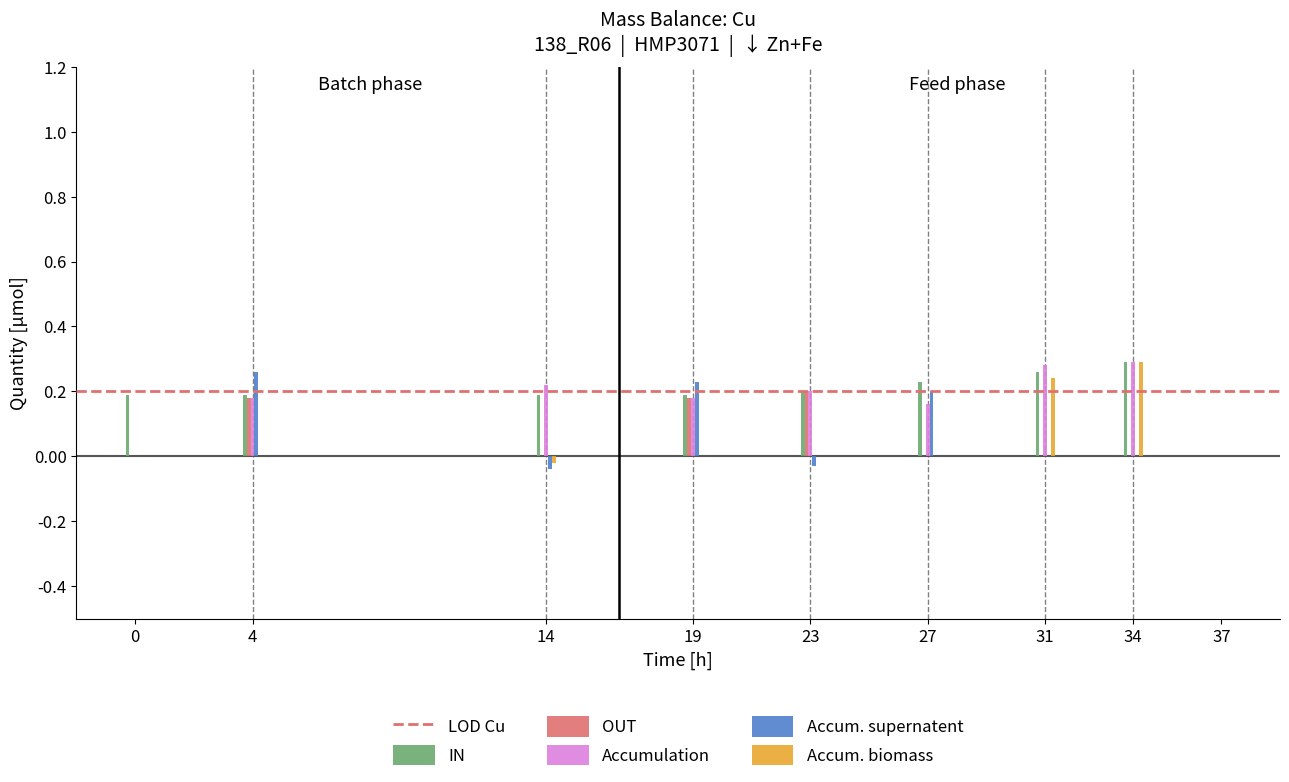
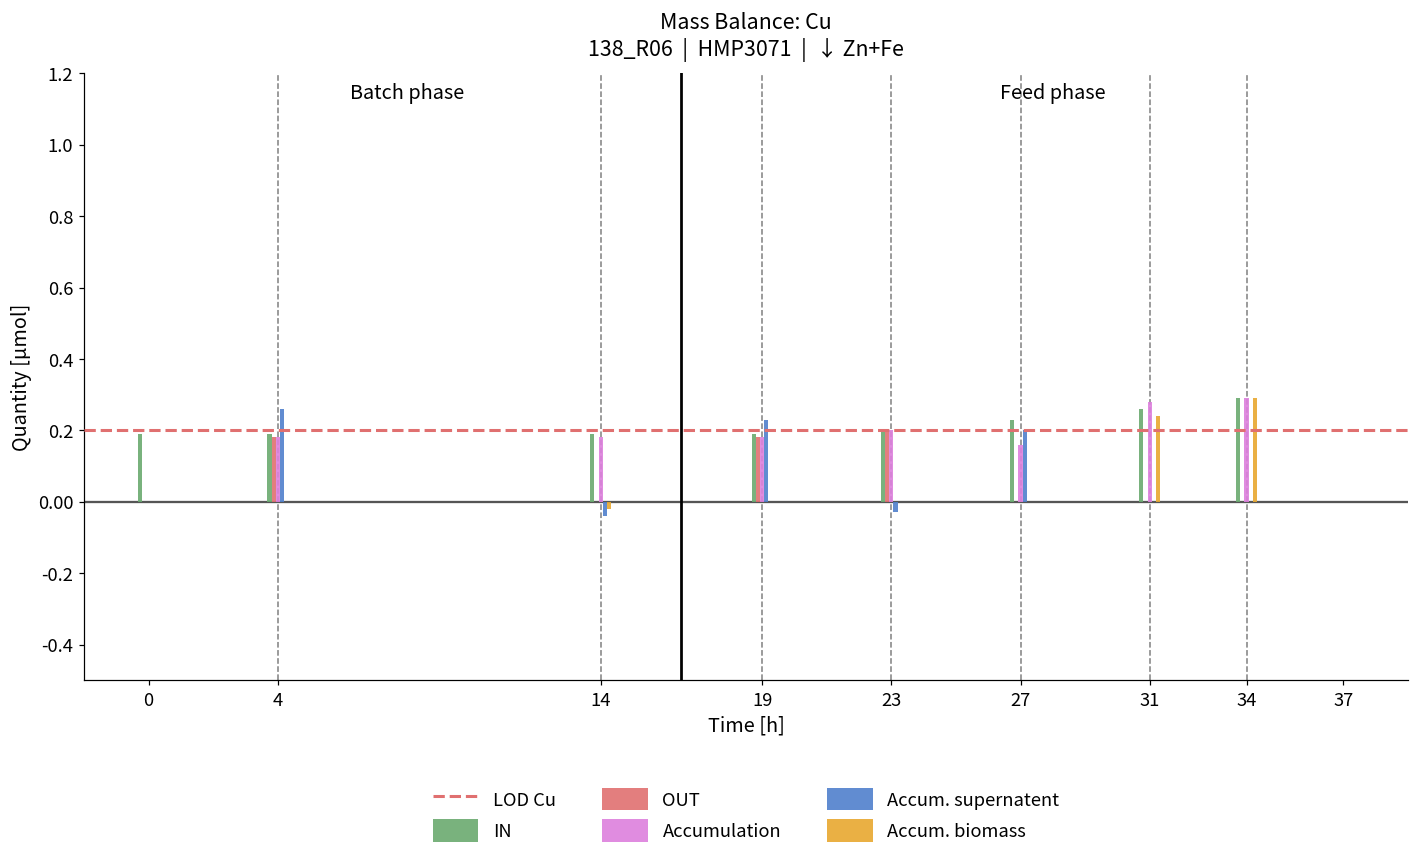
Accumulation, 14: 0.22 -> 0.18
